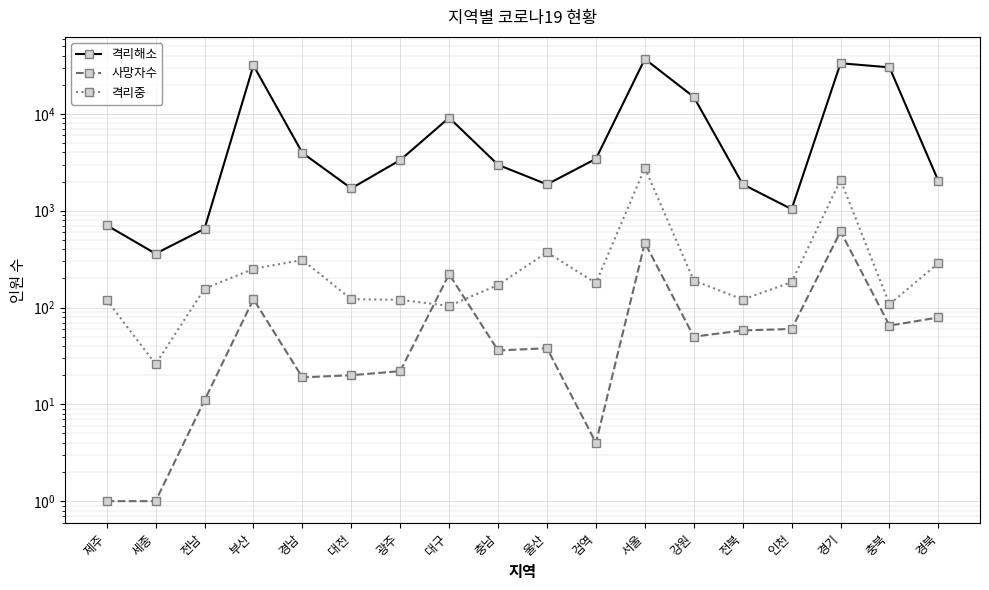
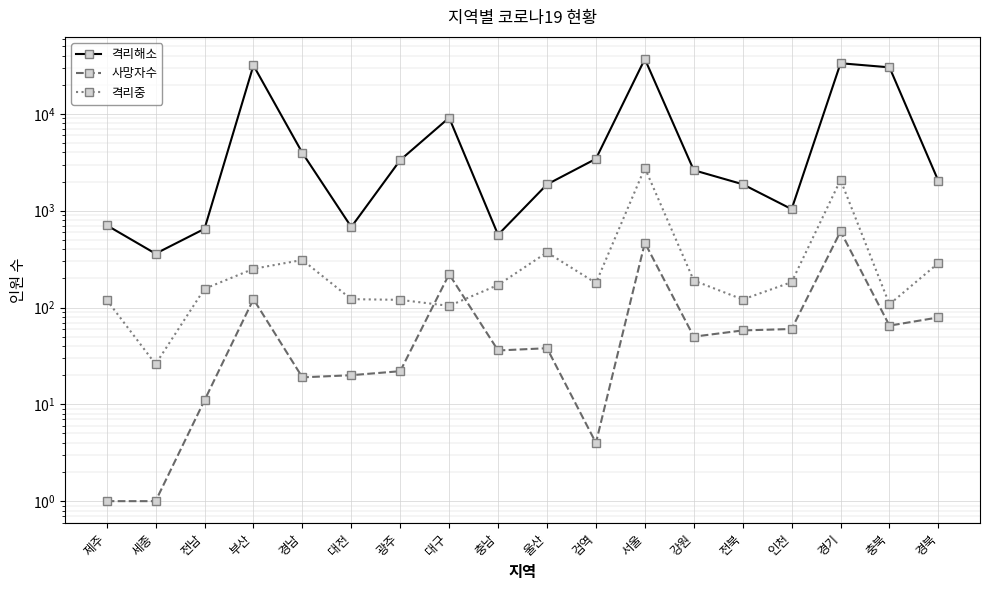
격리해소, 대전: 1700 -> 700
격리해소, 충남: 3000 -> 600
격리해소, 강원: 15000 -> 2600
